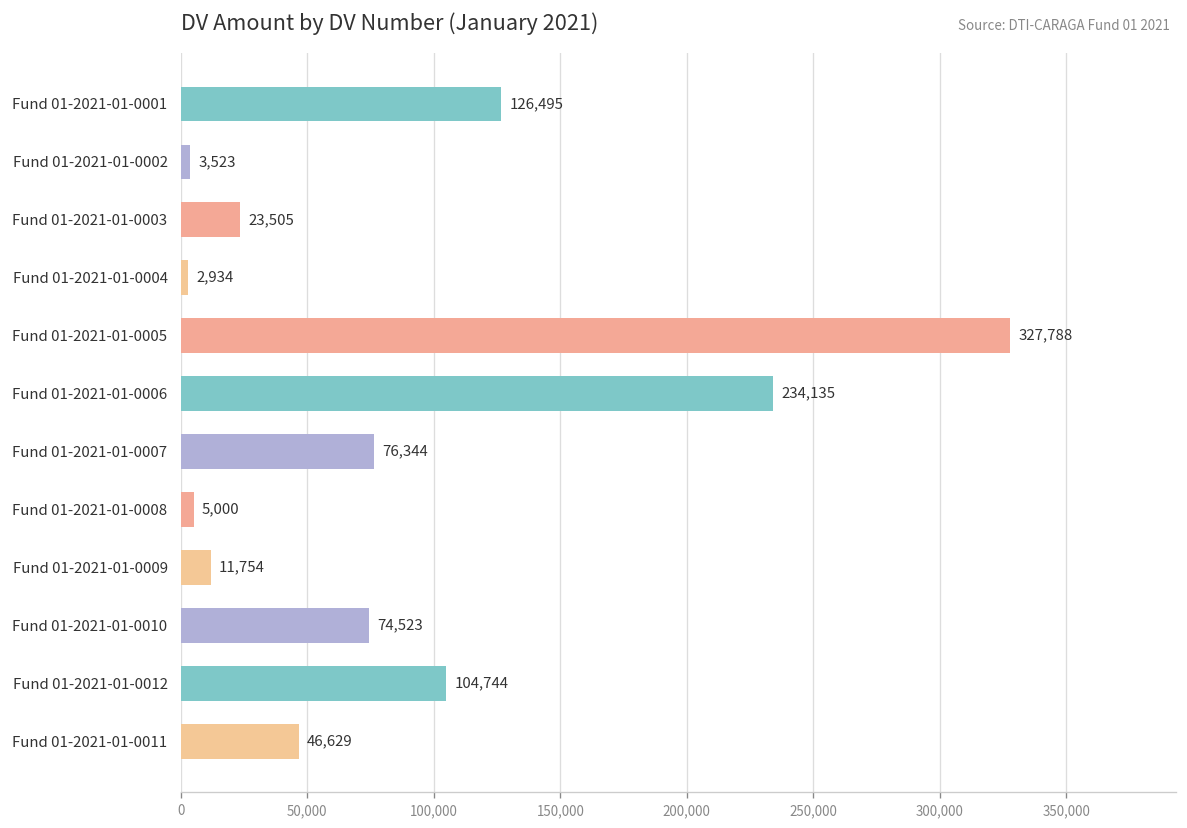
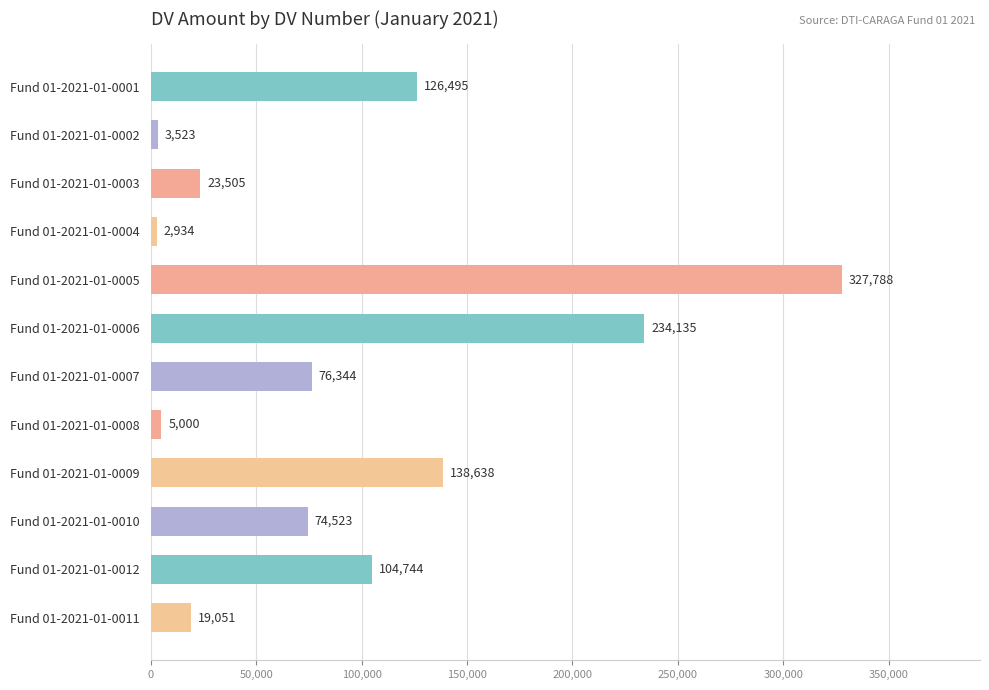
Fund 01-2021-01-0009: 11,754 -> 138,638
Fund 01-2021-01-0011: 46,629 -> 19,051
